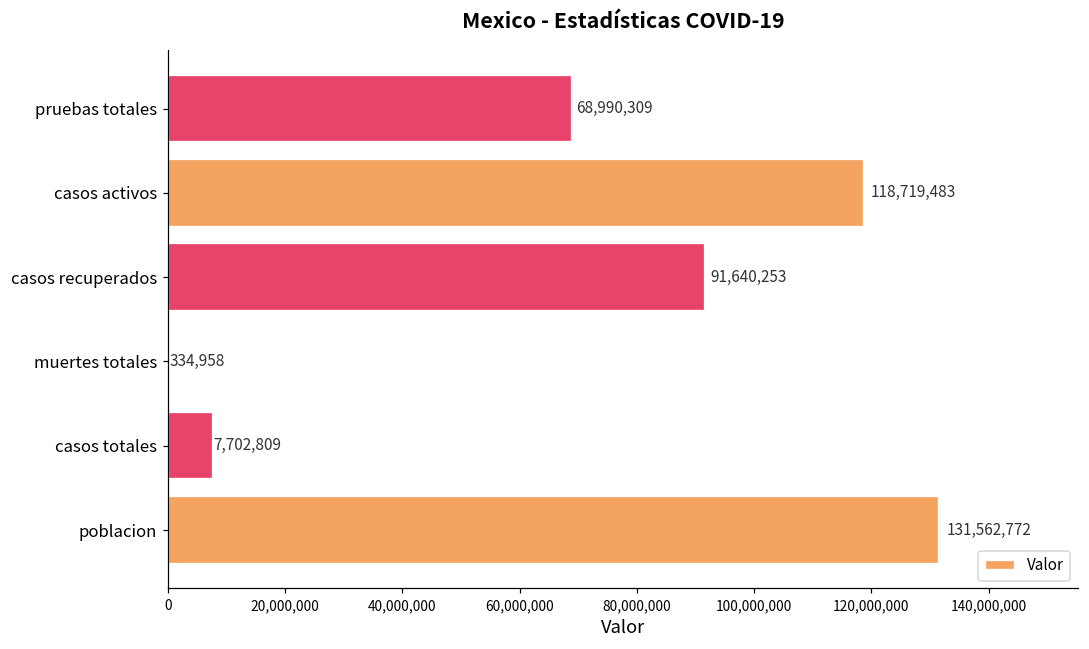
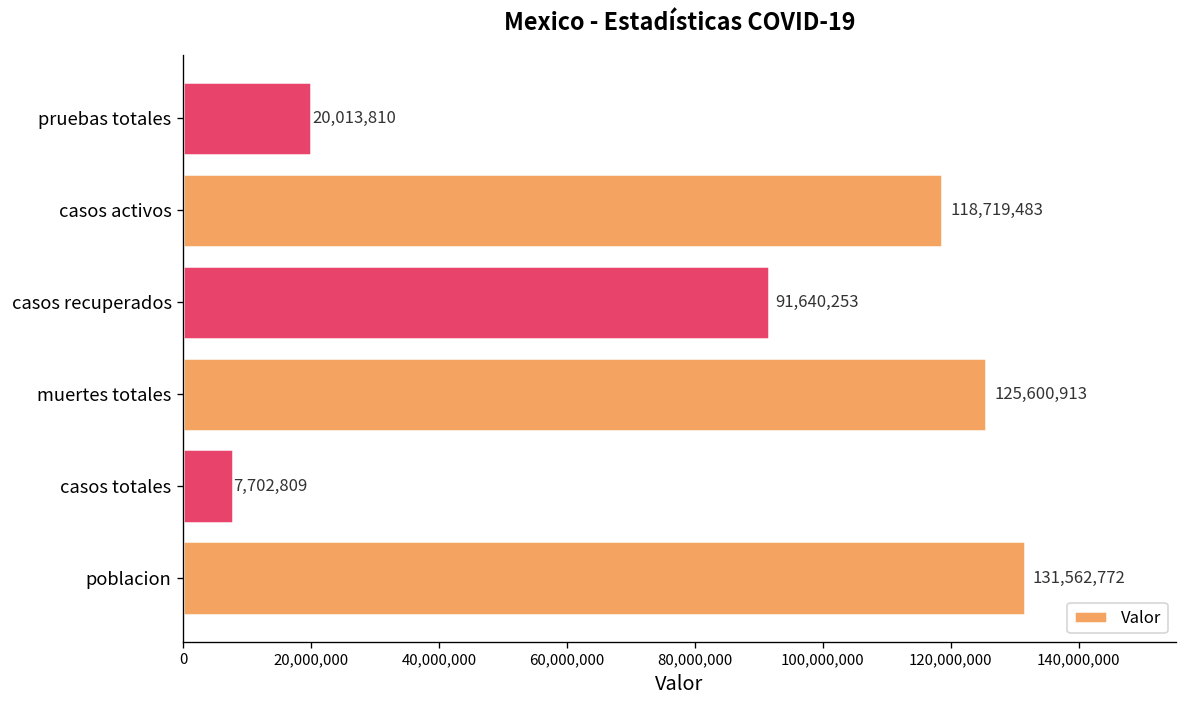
pruebas totales: 68,990,309 -> 20,013,810
muertes totales: 334,958 -> 125,600,913
